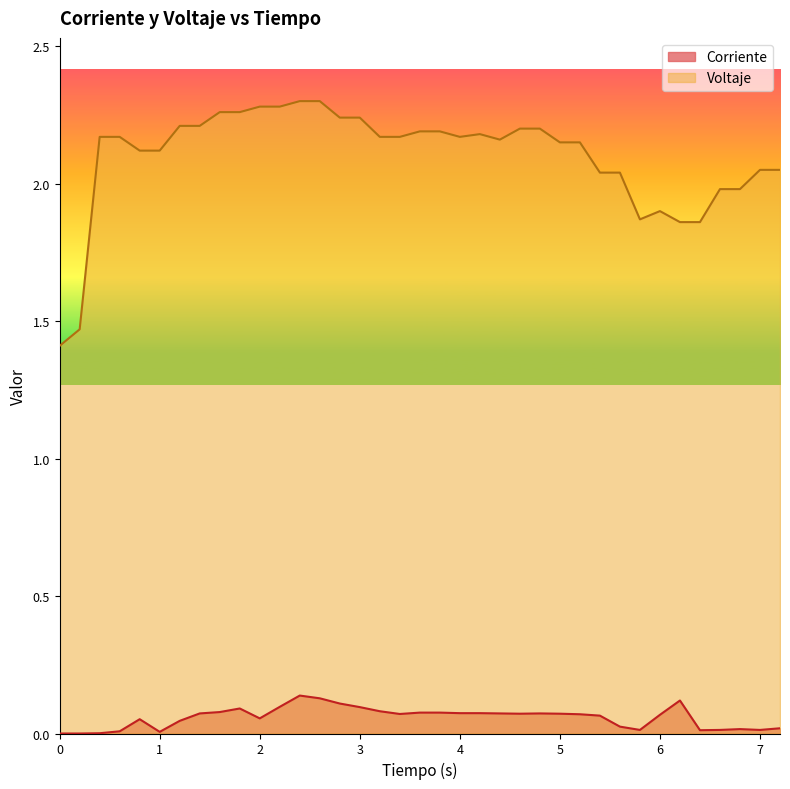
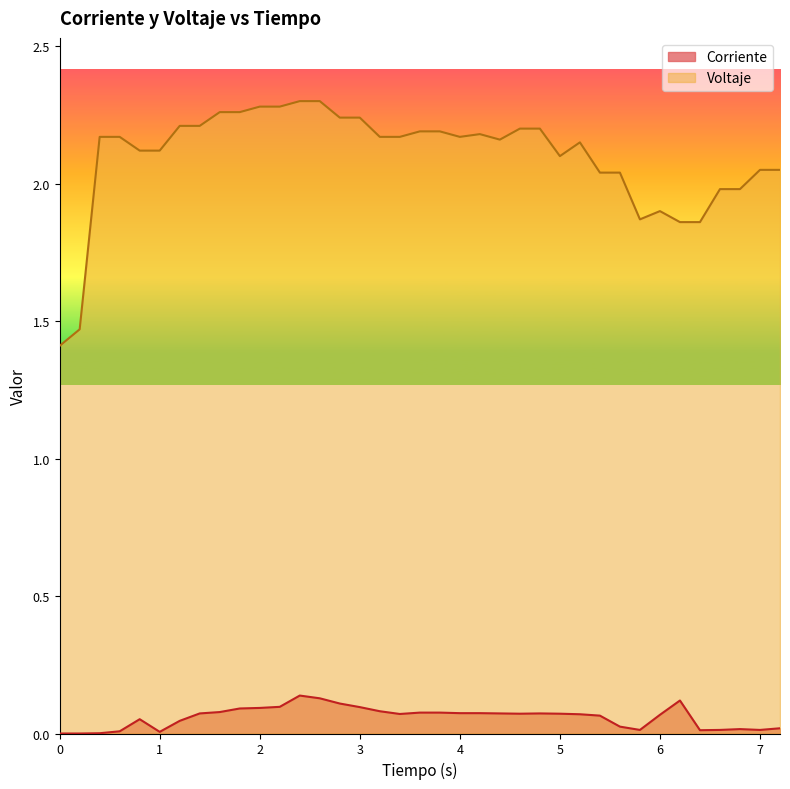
Corriente, 2: 0.06 -> 0.09
Voltaje, 5: 2.15 -> 2.10
